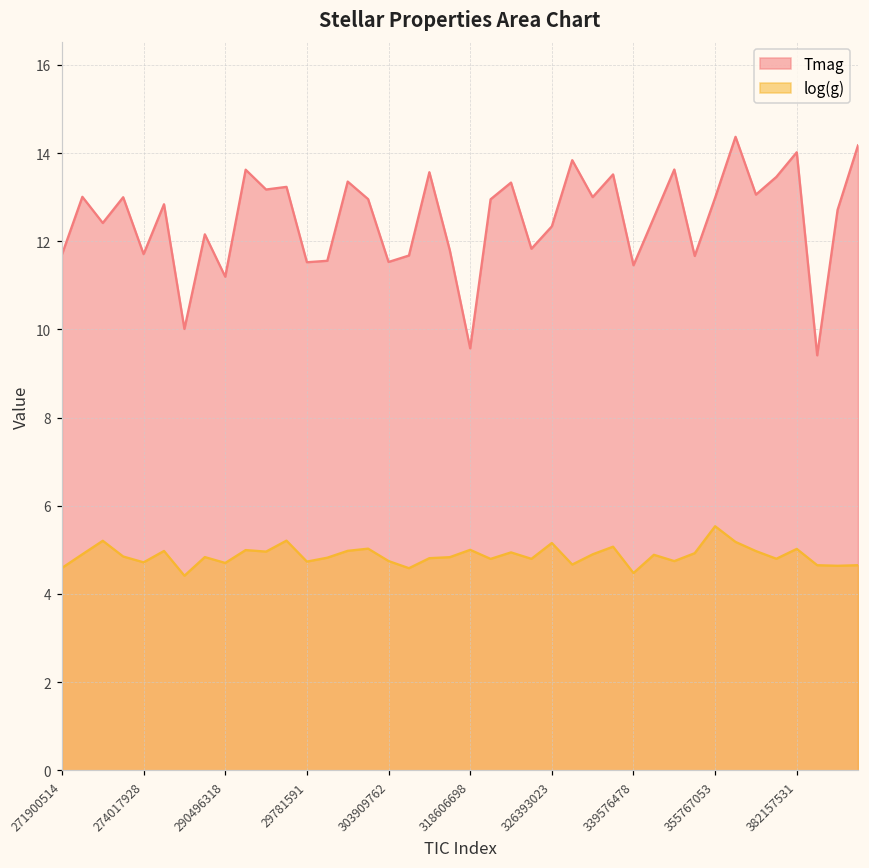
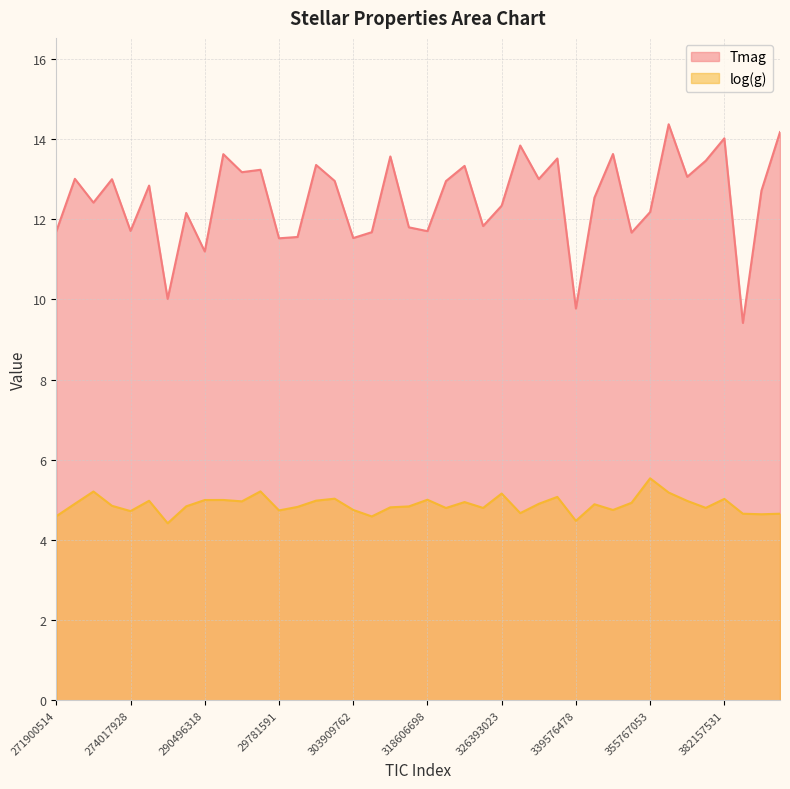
log(g), 290496318: 4.7 -> 5.0
Tmag, 318606698: 9.6 -> 11.7
Tmag, 339576478: 11.5 -> 9.8
Tmag, 355767053: 13.0 -> 12.2
